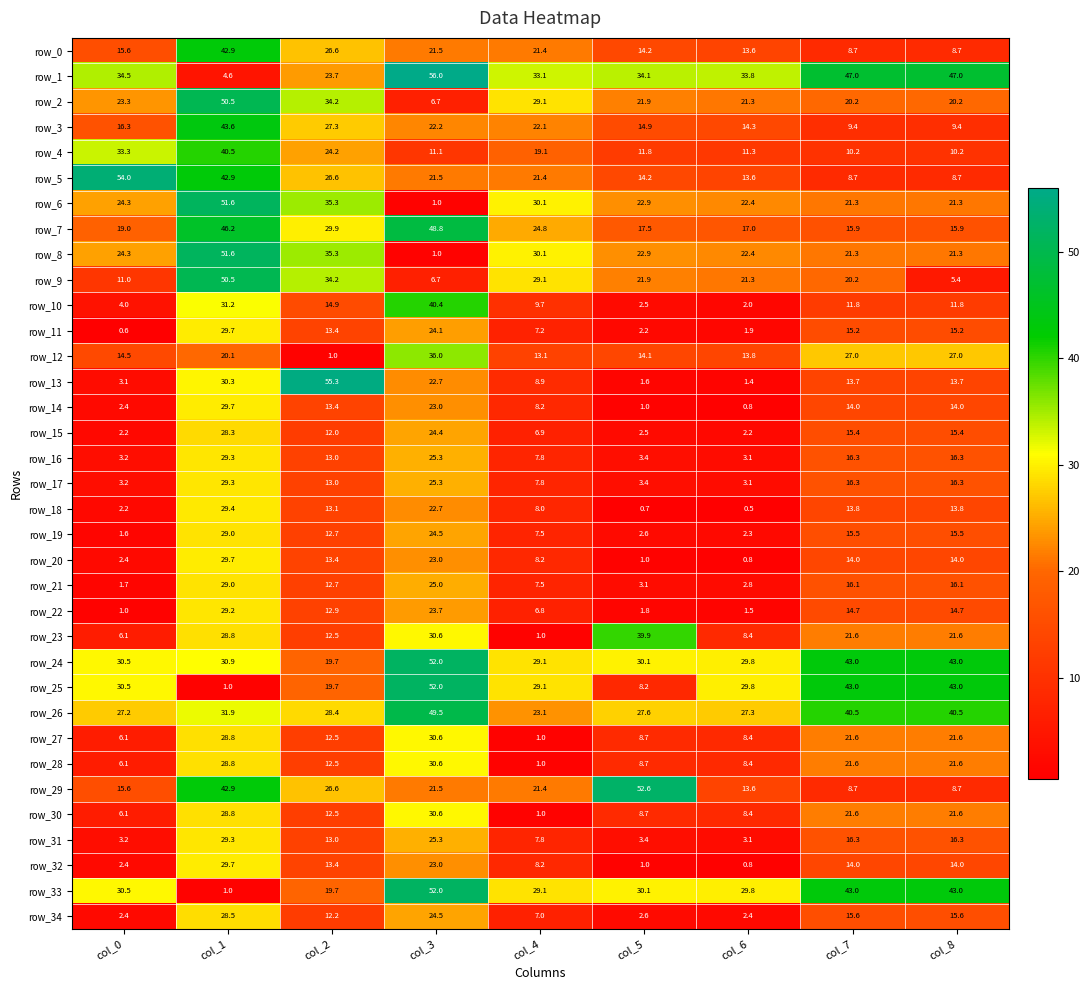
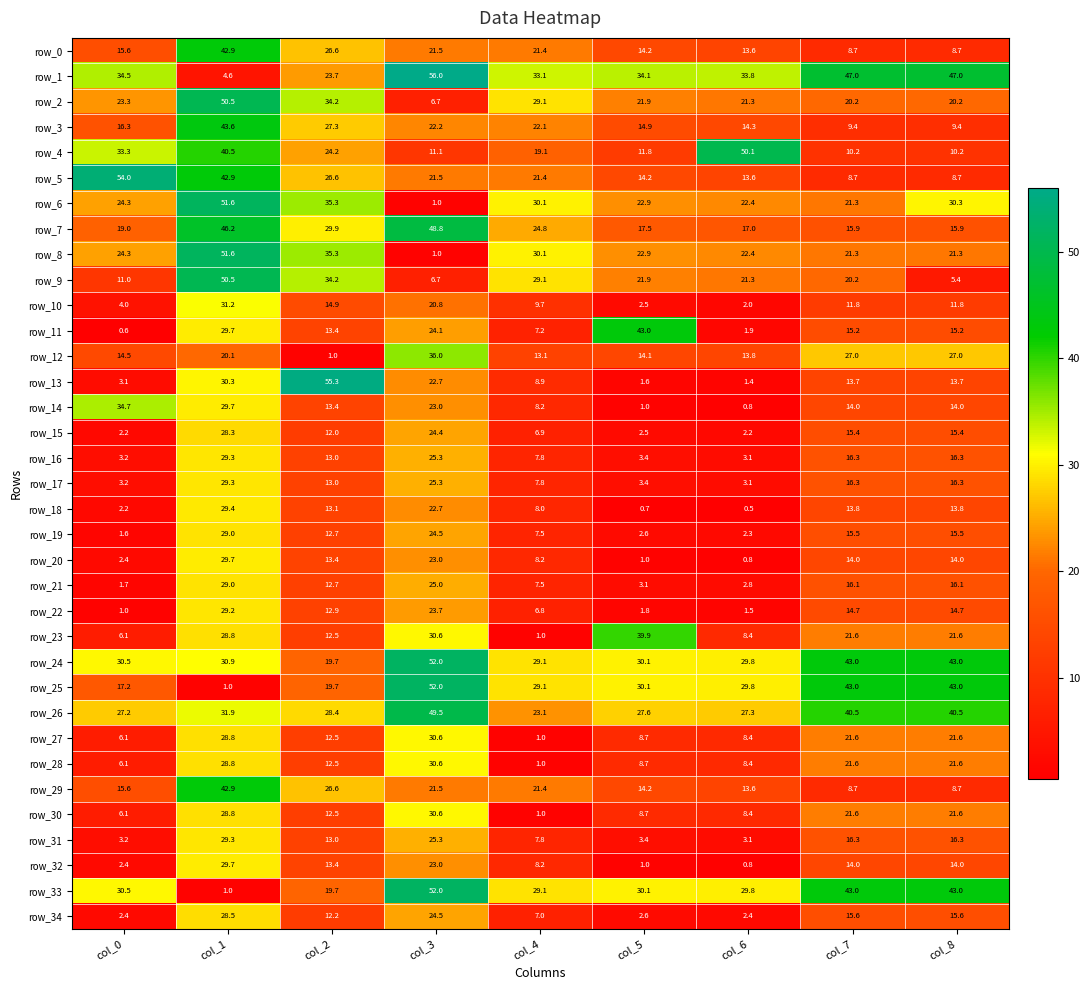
row_4, col_6: 11.3 -> 50.1
row_6, col_8: 21.3 -> 30.3
row_10, col_3: 40.4 -> 20.8
row_11, col_5: 2.2 -> 43.0
row_14, col_0: 2.4 -> 34.7
row_25, col_0: 30.5 -> 17.2
row_25, col_5: 8.2 -> 30.1
row_29, col_5: 52.6 -> 14.2
